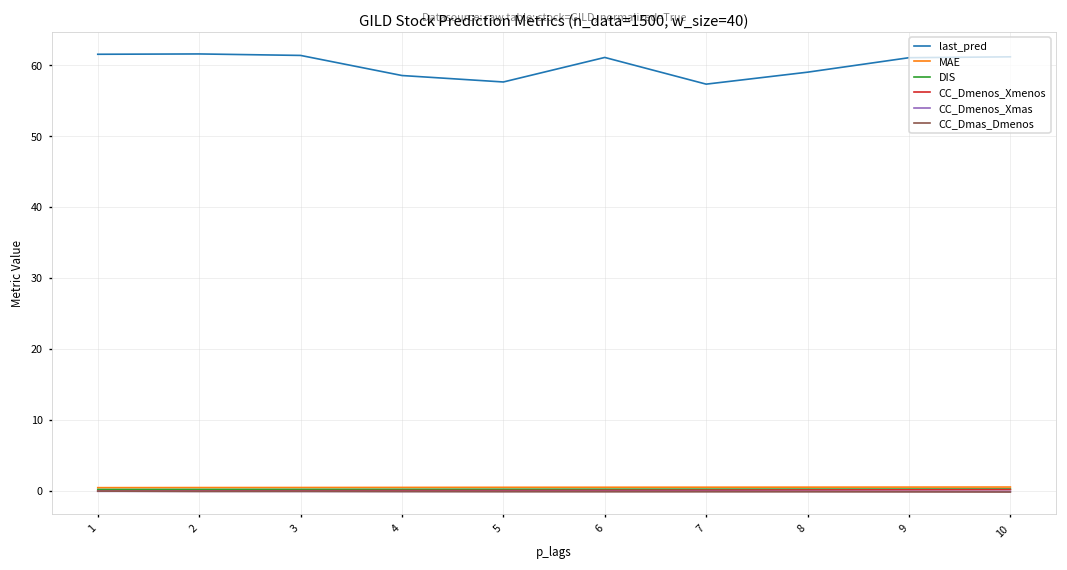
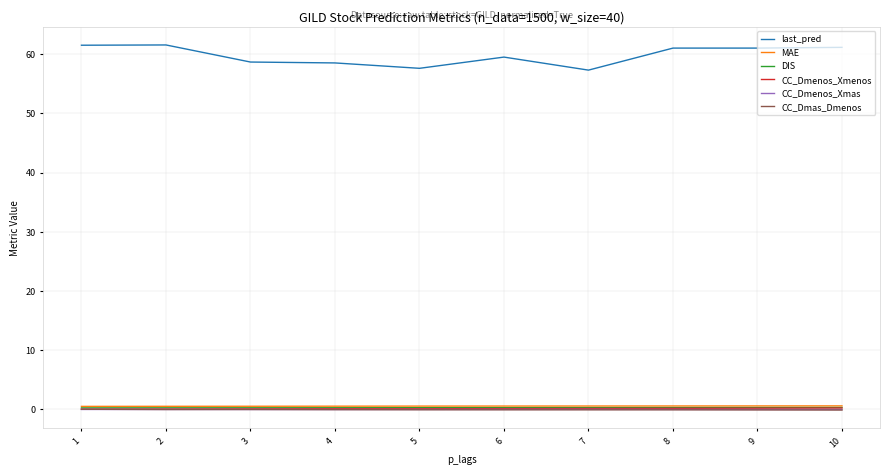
last_pred, 3: 61 -> 59
last_pred, 6: 61 -> 60
last_pred, 8: 59 -> 61
